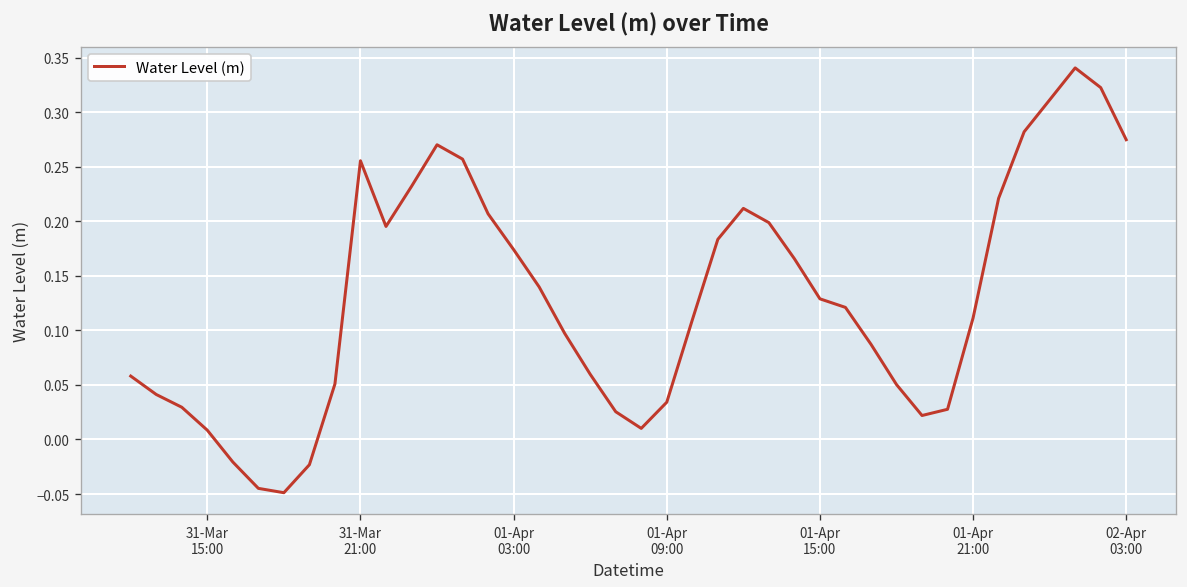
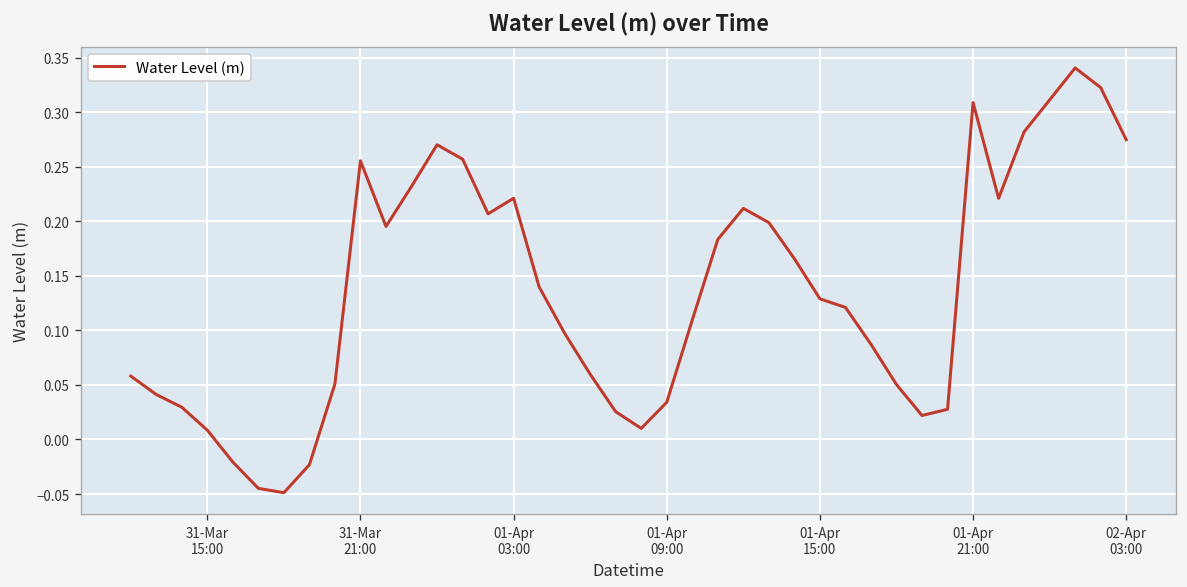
01-Apr 03:00: 0.17 -> 0.22
01-Apr 21:00: 0.11 -> 0.31
